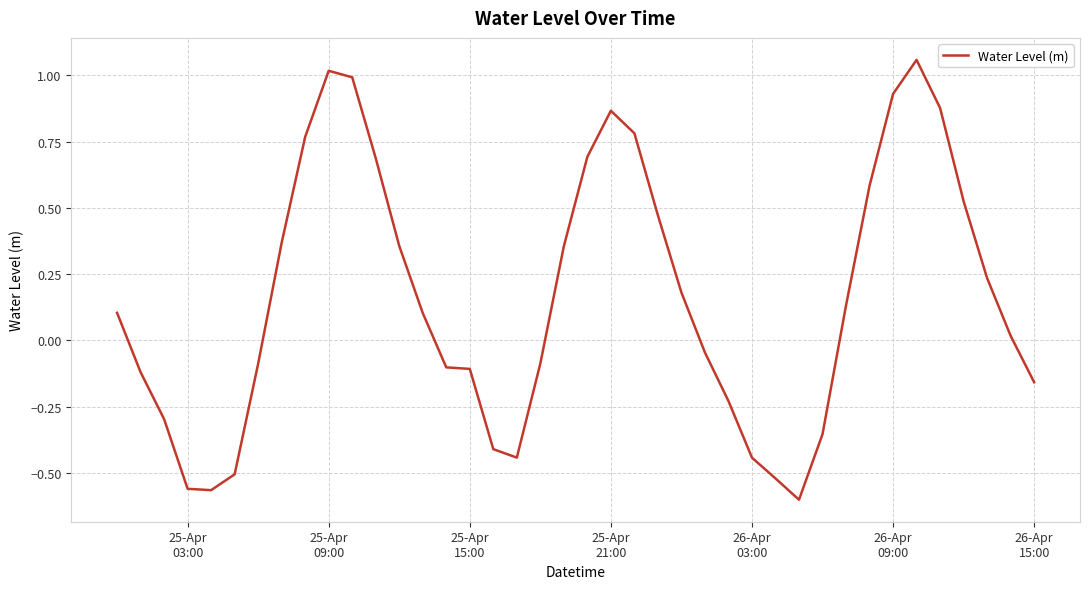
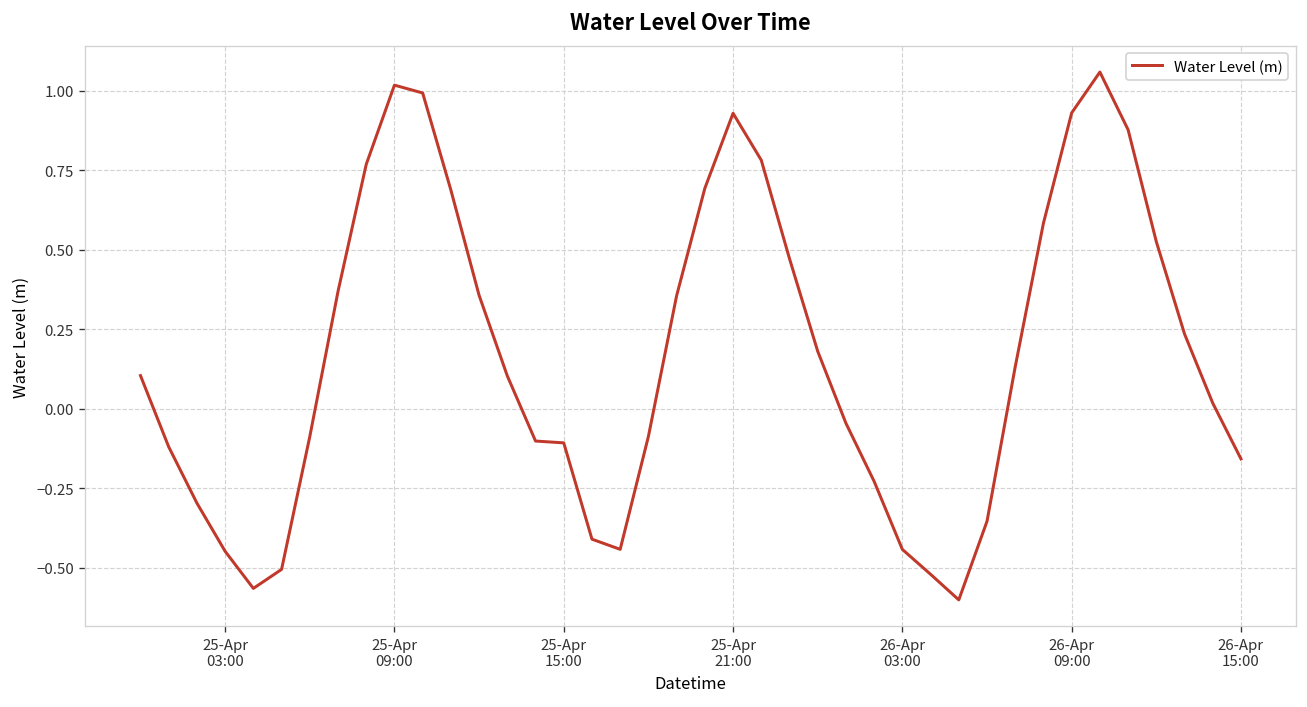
25-Apr 03:00: -0.56 -> -0.45
25-Apr 21:00: 0.87 -> 0.93
